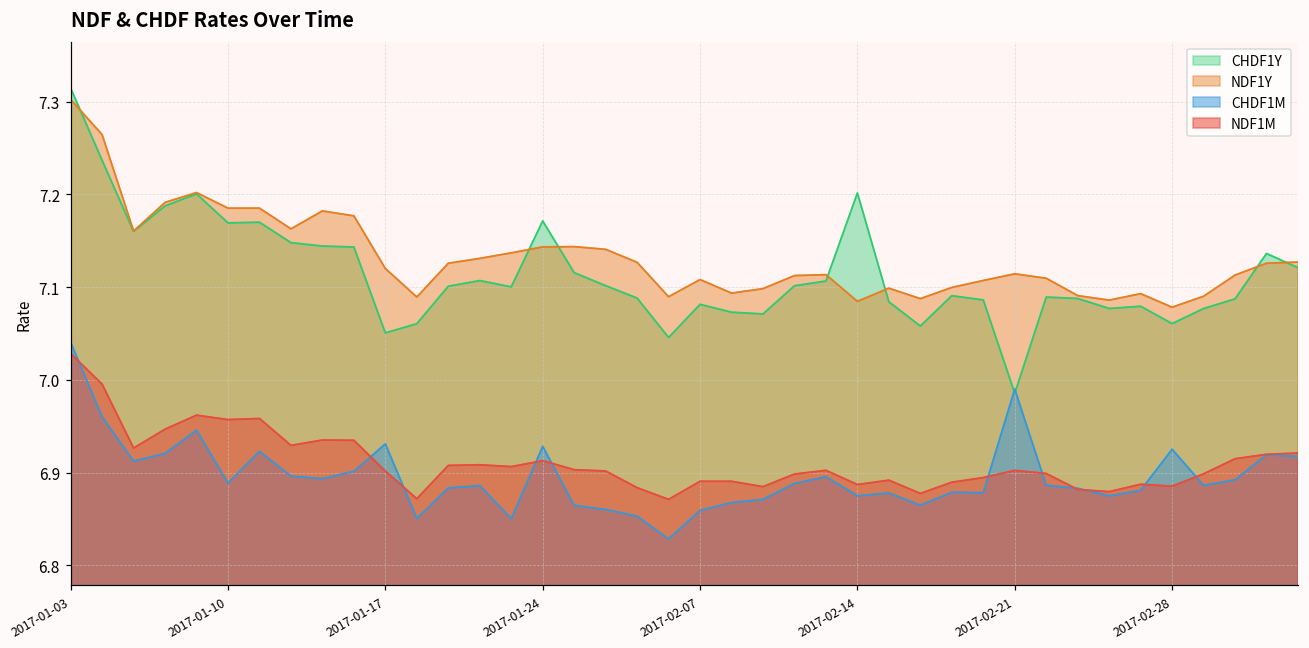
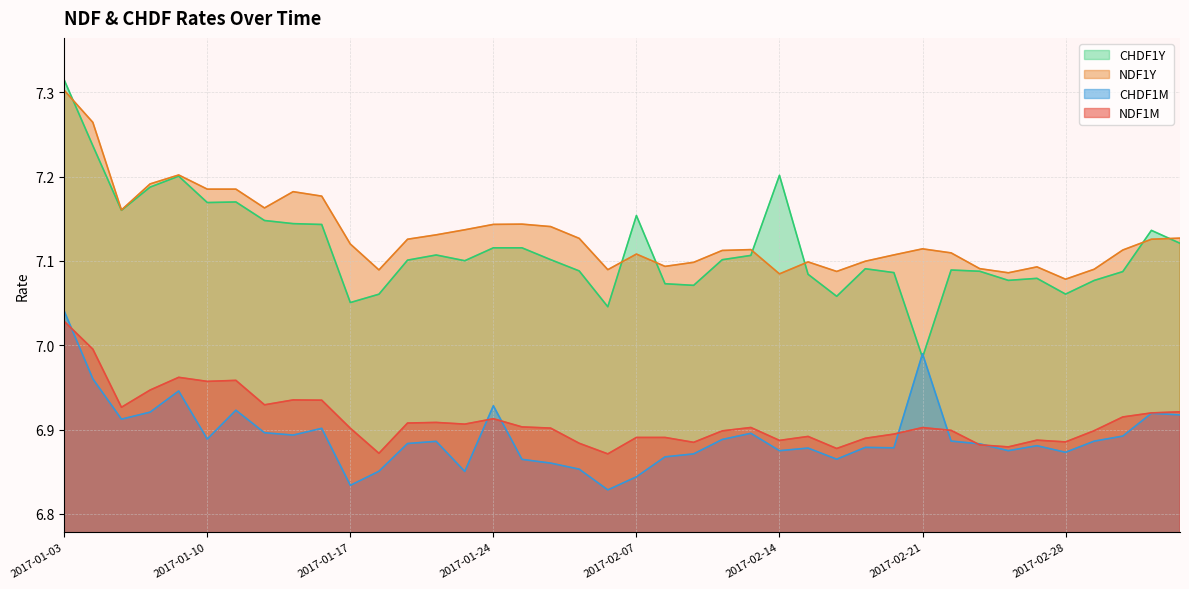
CHDF1M, 2017-01-17: 6.93 -> 6.83
CHDF1Y, 2017-01-24: 7.17 -> 7.12
CHDF1Y, 2017-02-07: 7.08 -> 7.15
CHDF1M, 2017-02-07: 6.86 -> 6.84
CHDF1M, 2017-02-28: 6.93 -> 6.87
